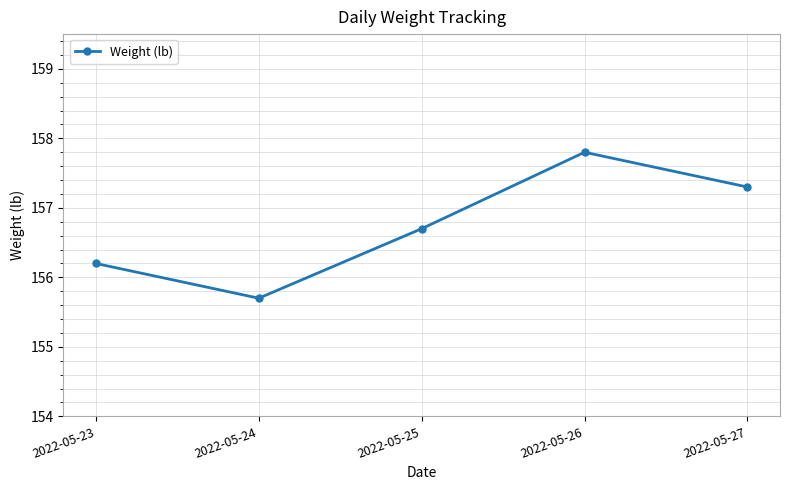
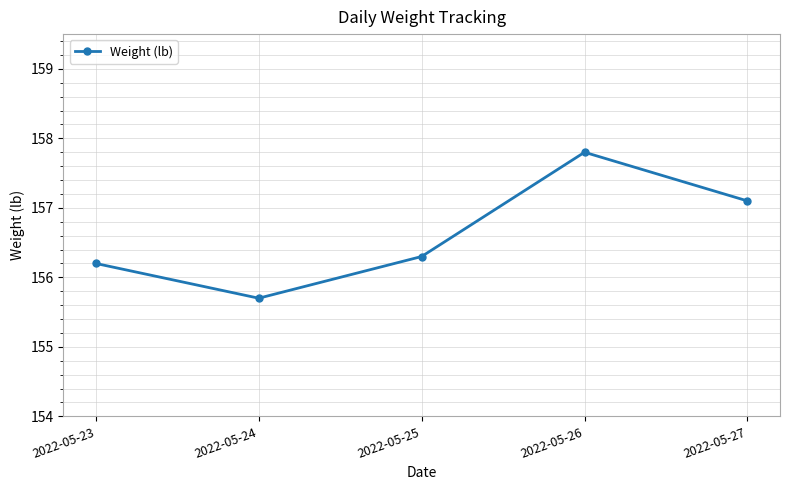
2022-05-25: 156.7 -> 156.3
2022-05-27: 157.3 -> 157.1
